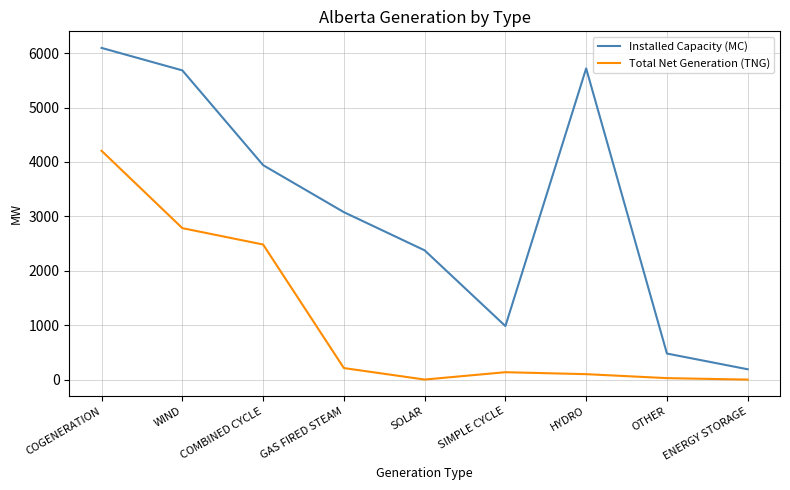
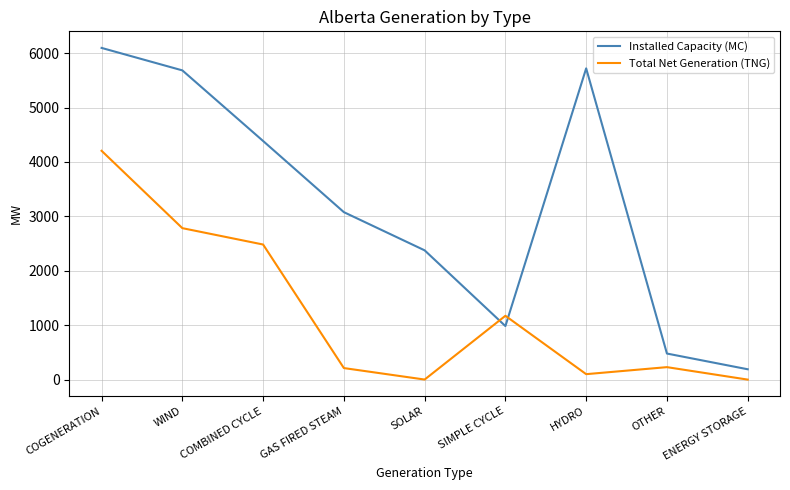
Installed Capacity (MC), COMBINED CYCLE: 3900 -> 4400
Total Net Generation (TNG), SIMPLE CYCLE: 100 -> 1200
Total Net Generation (TNG), OTHER: 0 -> 200
